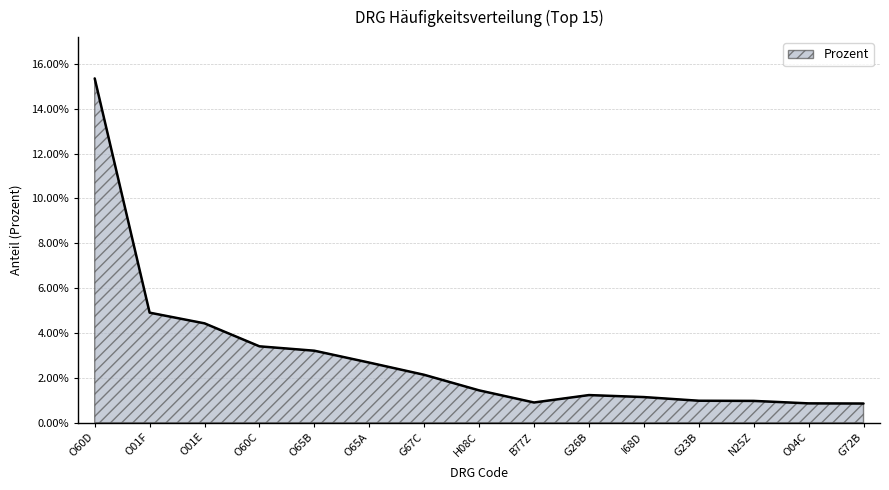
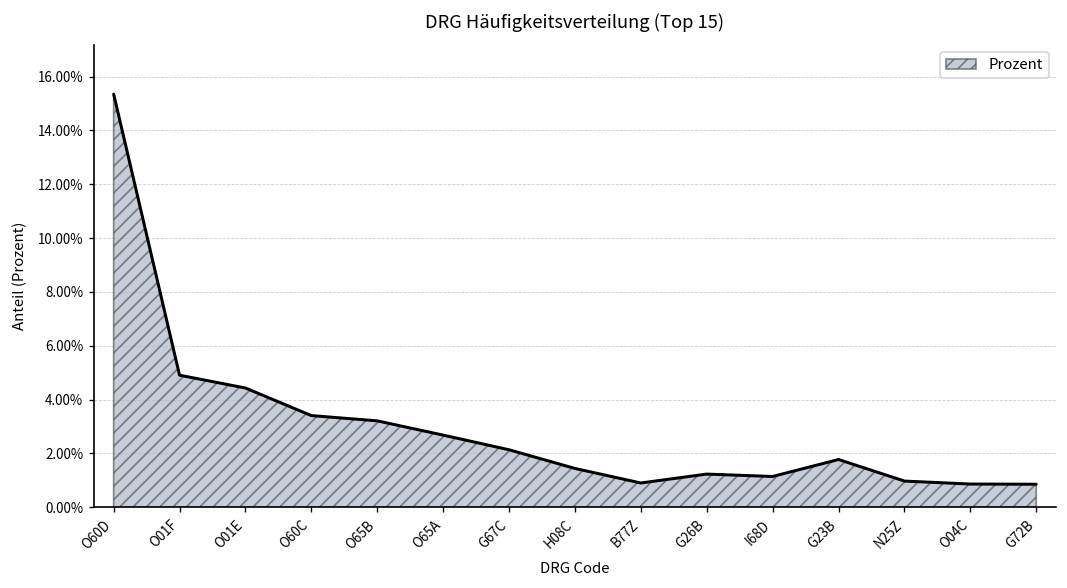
G23B: 1.0% -> 1.8%
